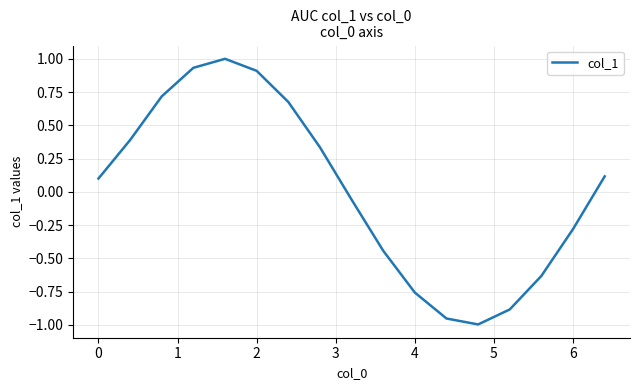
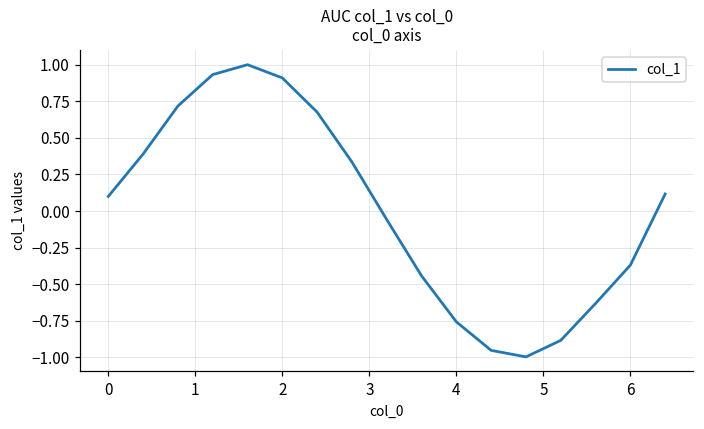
6: -0.28 -> -0.37
